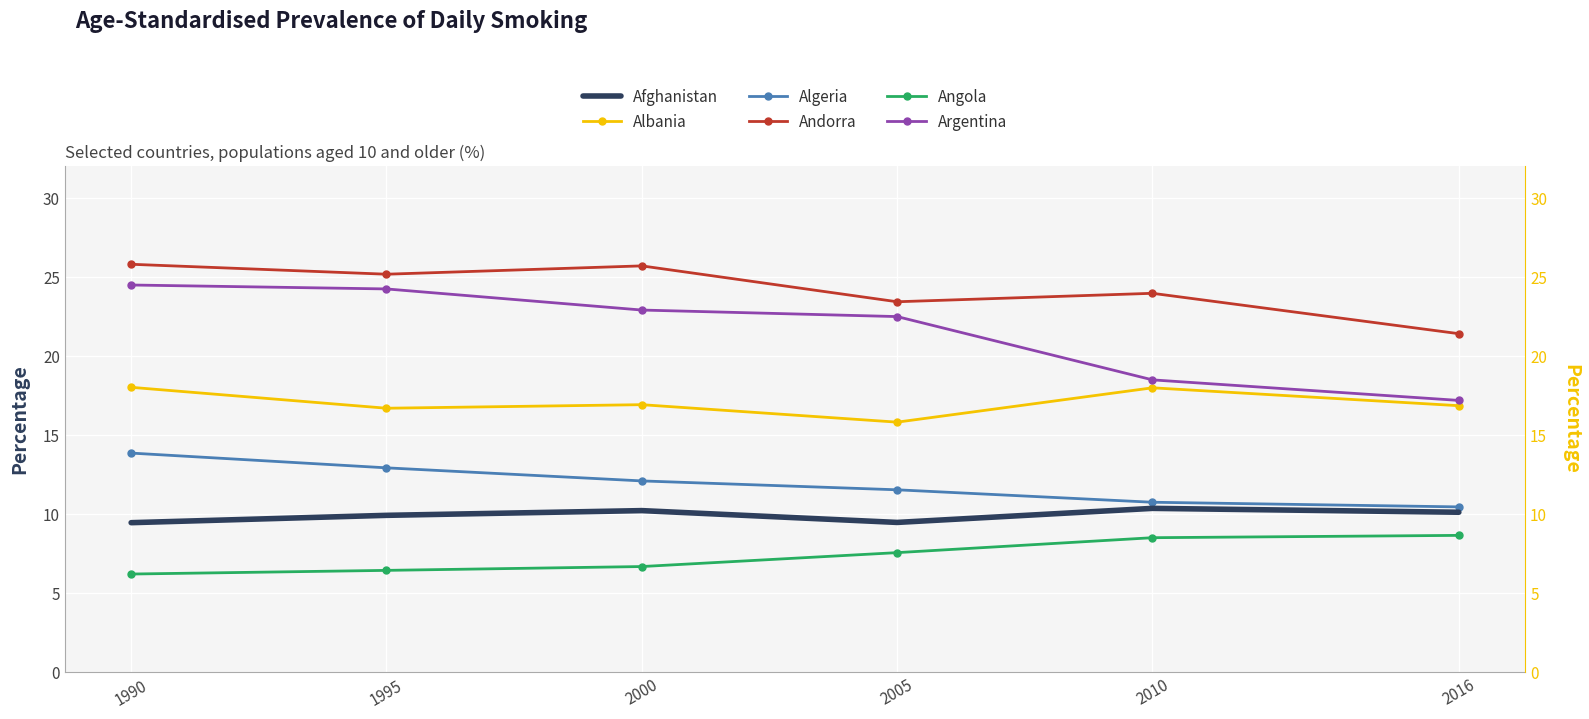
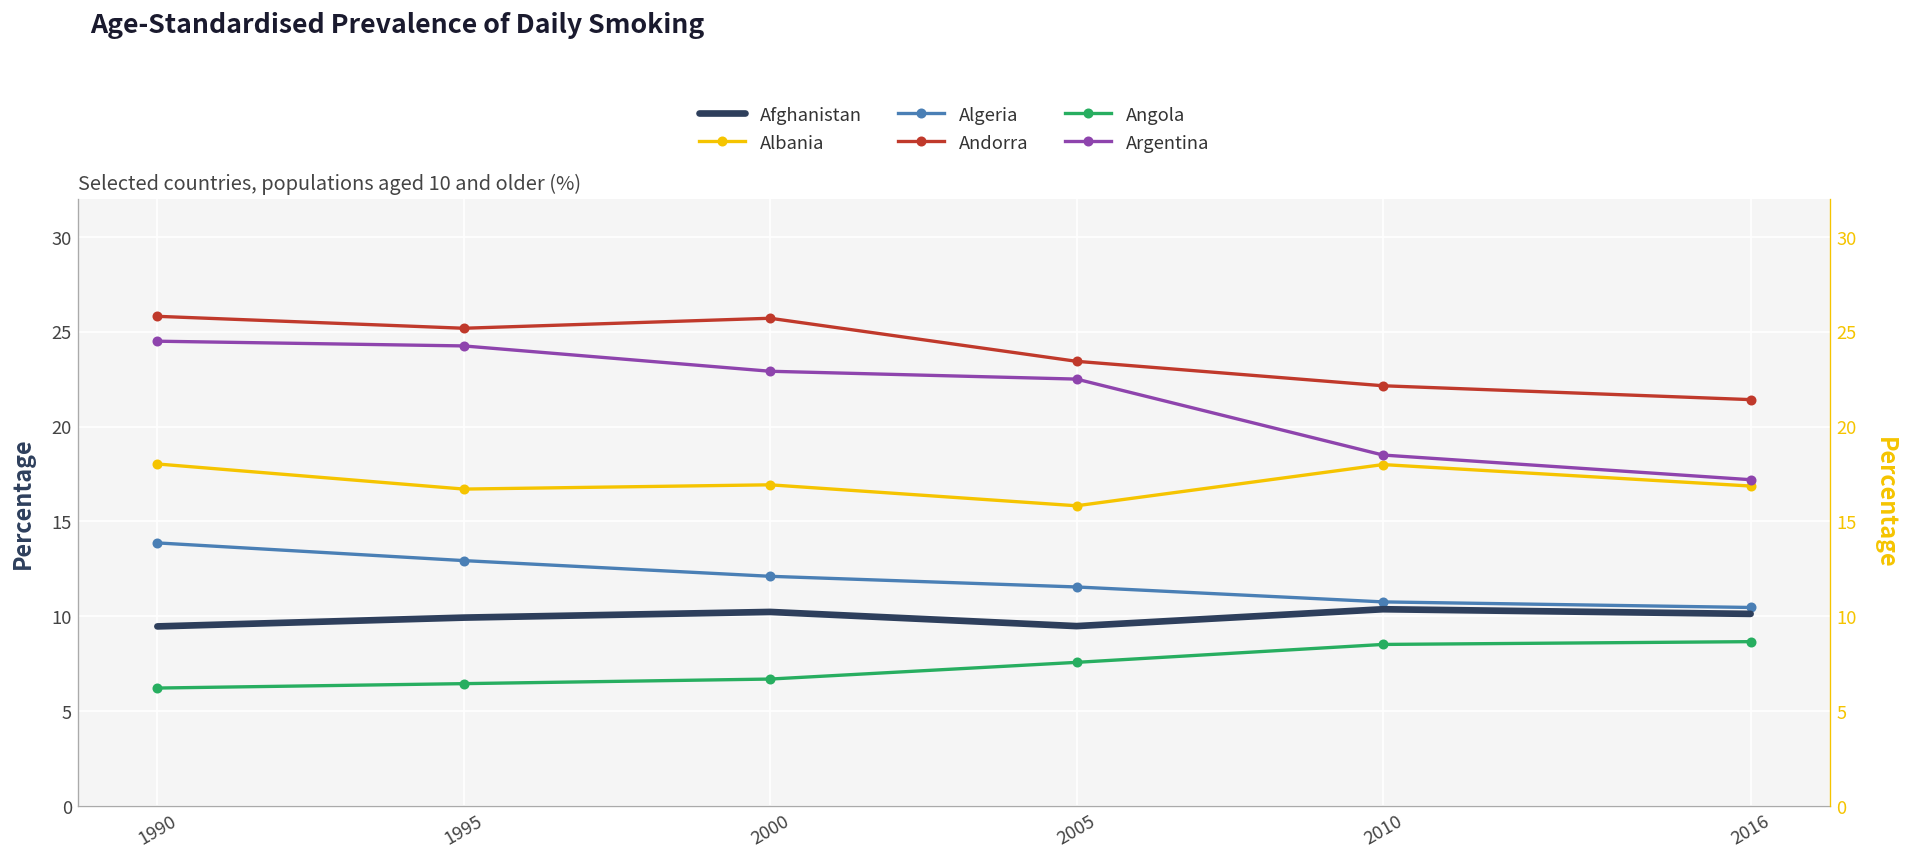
Andorra, 2010: 24.0 -> 22.2
